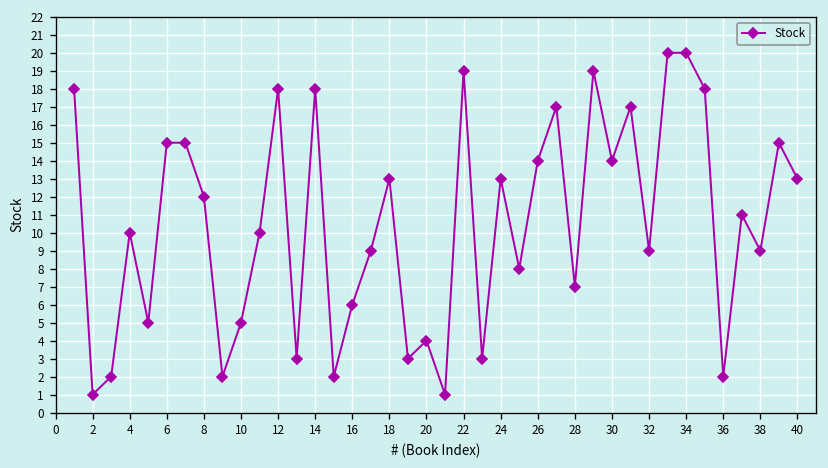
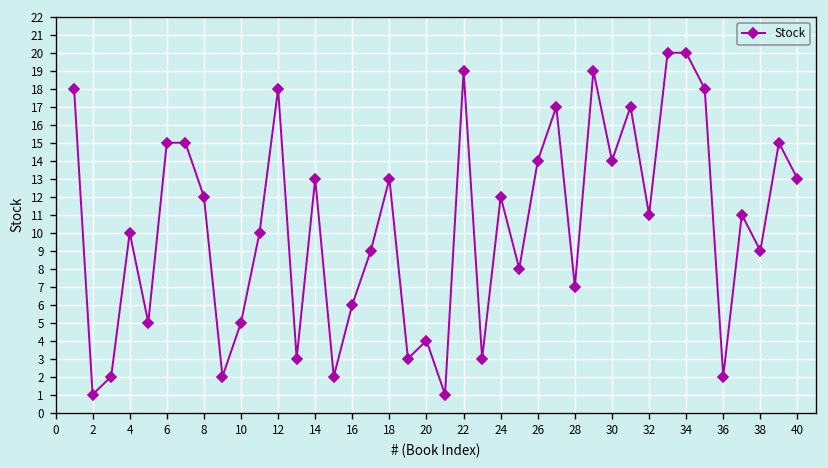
14: 18 -> 13
24: 13 -> 12
32: 9 -> 11
